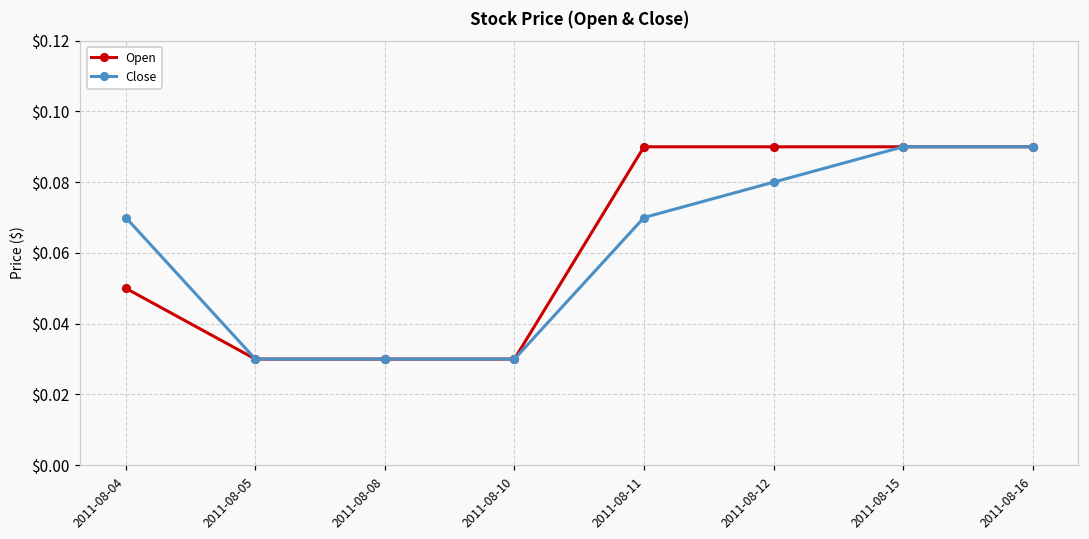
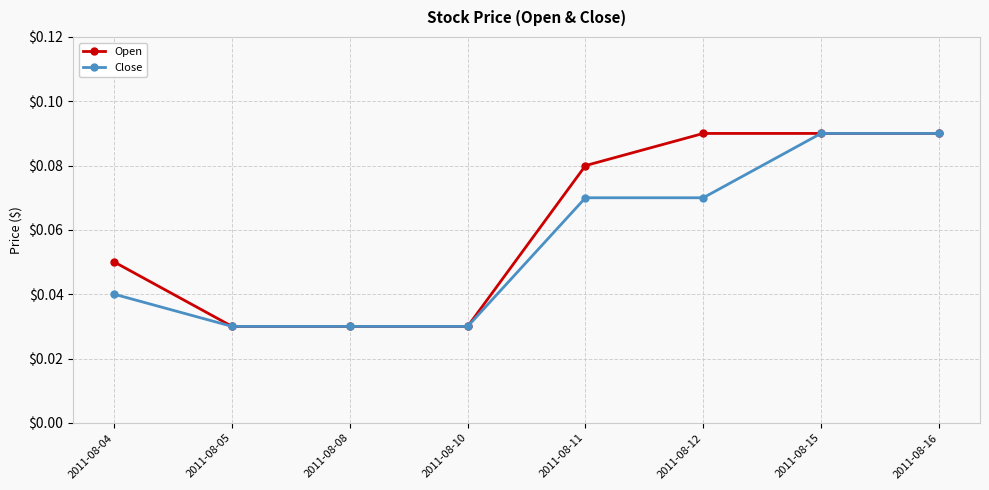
Close, 2011-08-04: $0.07 -> $0.04
Open, 2011-08-11: $0.09 -> $0.08
Close, 2011-08-12: $0.08 -> $0.07
